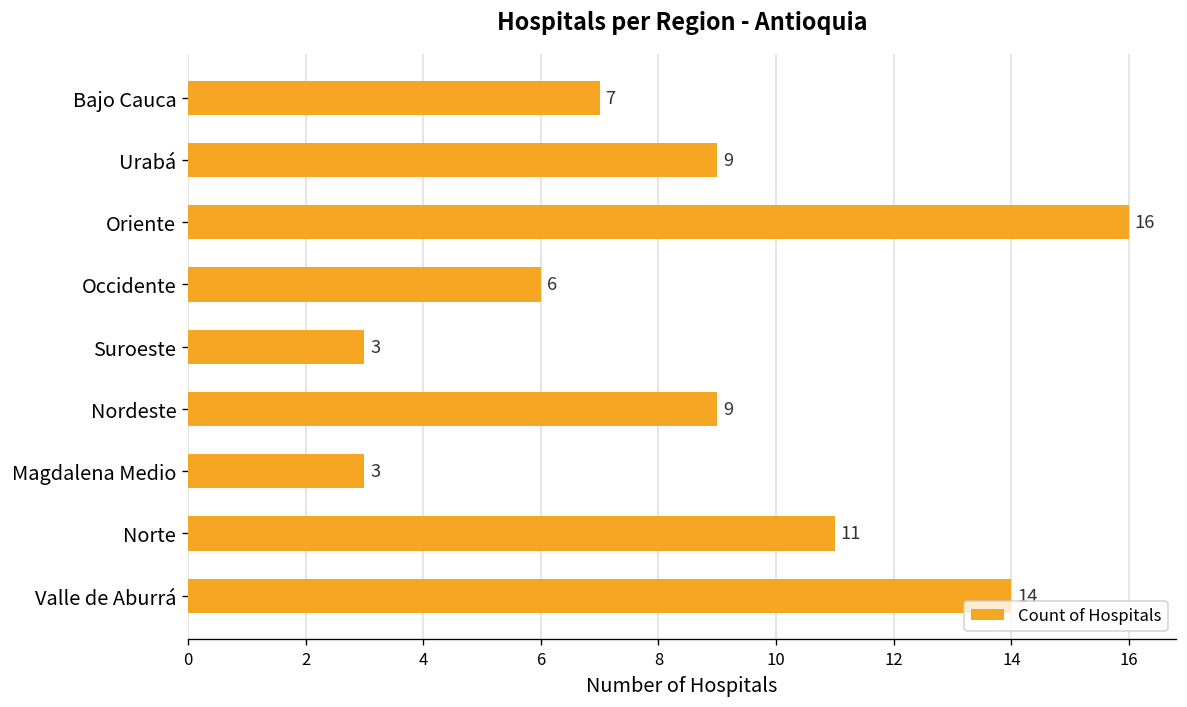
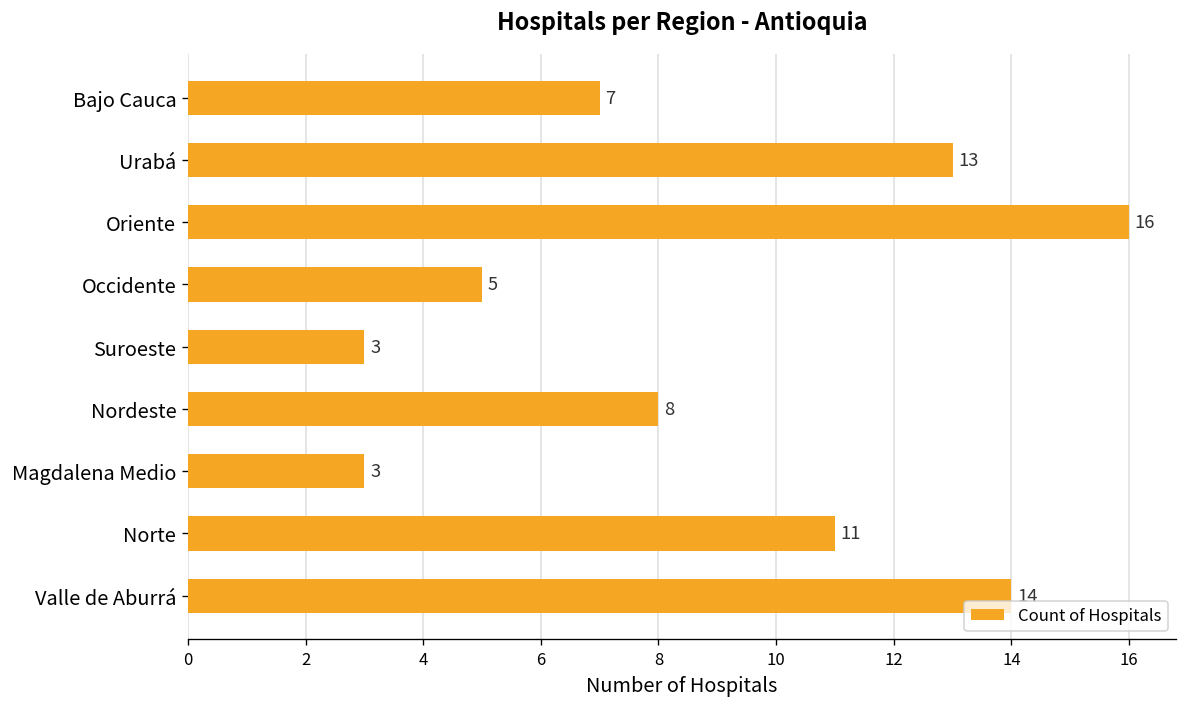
Urabá: 9 -> 13
Occidente: 6 -> 5
Nordeste: 9 -> 8
